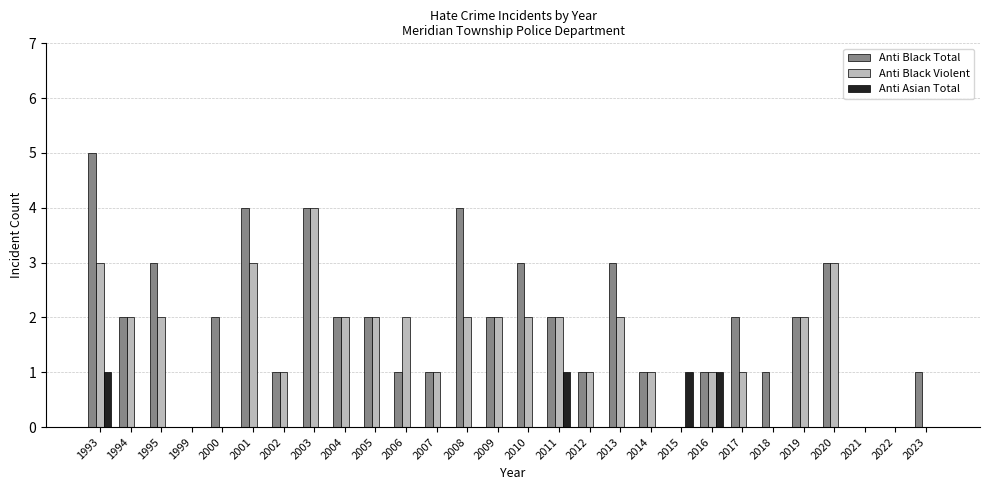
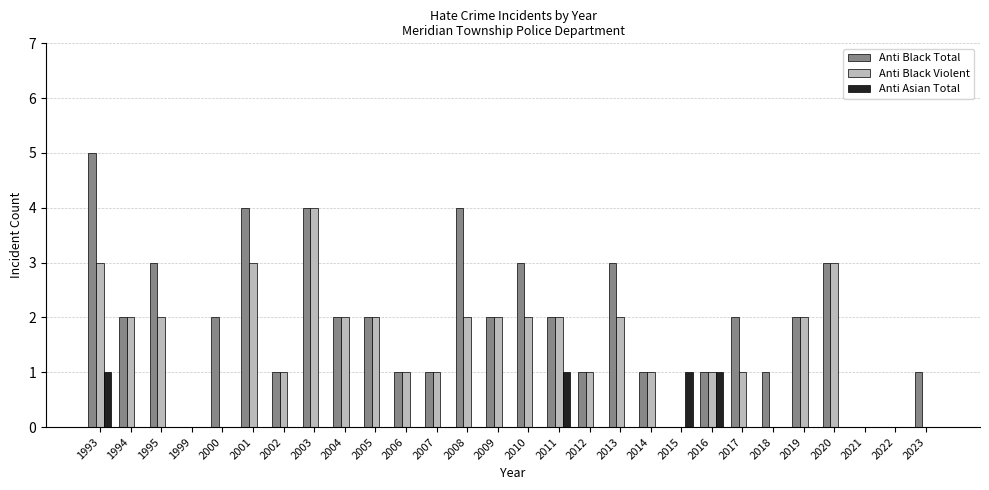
Anti Black Violent, 2006: 2 -> 1
